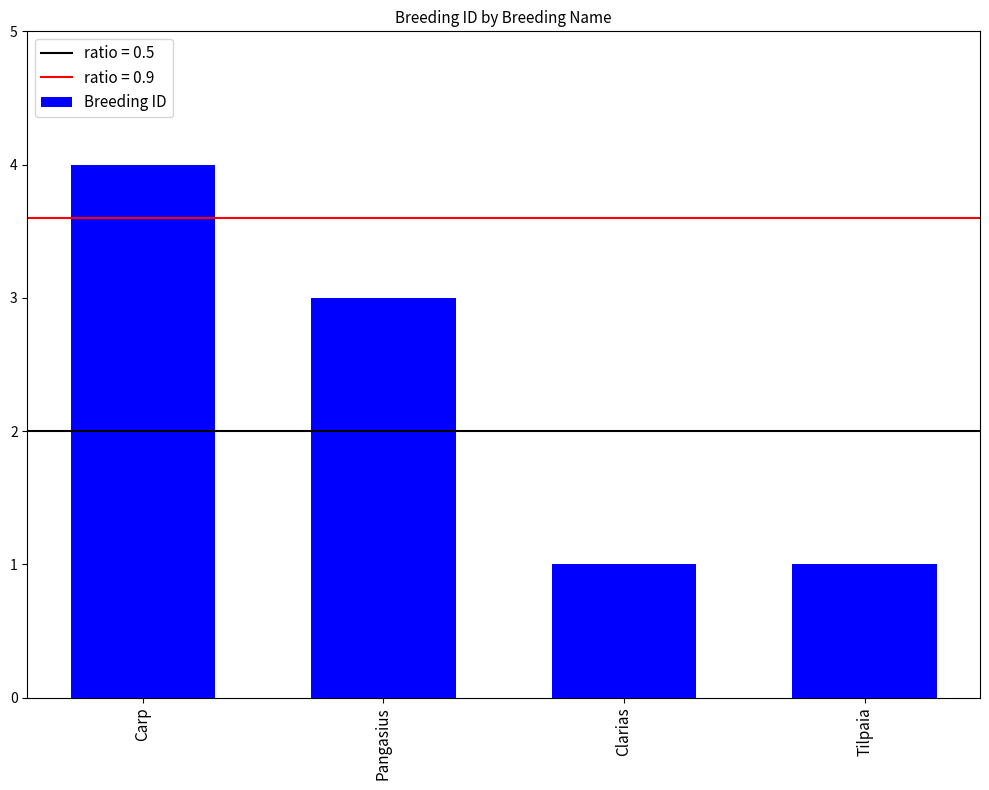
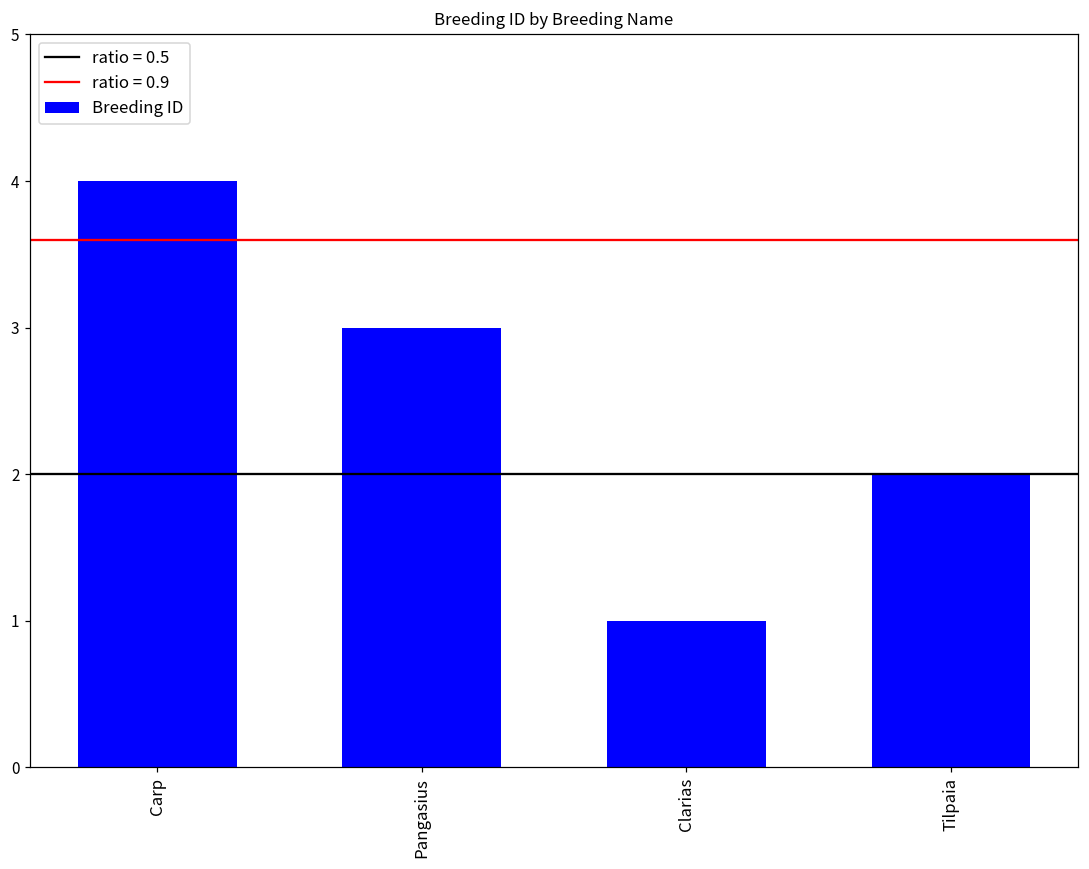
Tilpaia: 1 -> 2
